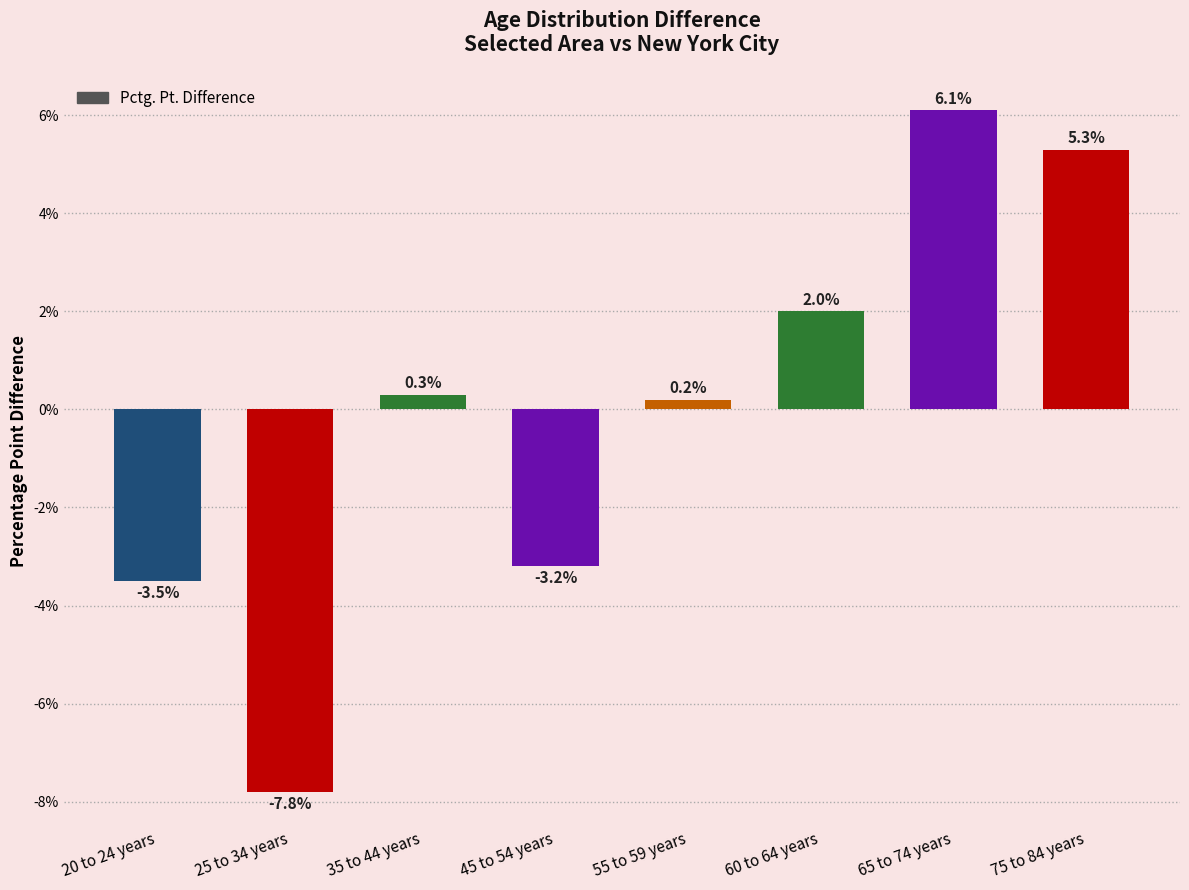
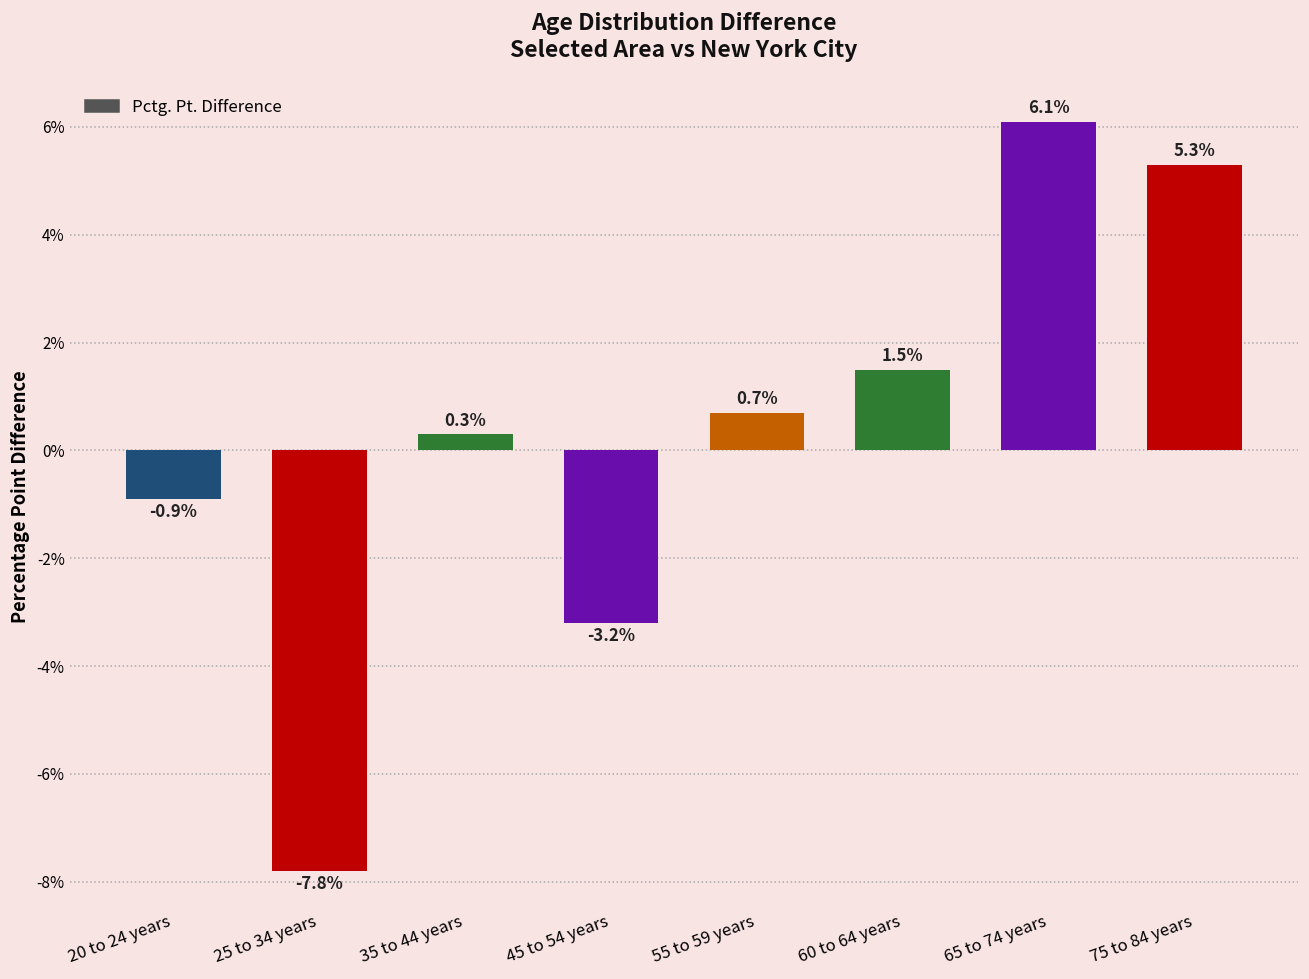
20 to 24 years: -3.5% -> -0.9%
55 to 59 years: 0.2% -> 0.7%
60 to 64 years: 2.0% -> 1.5%
